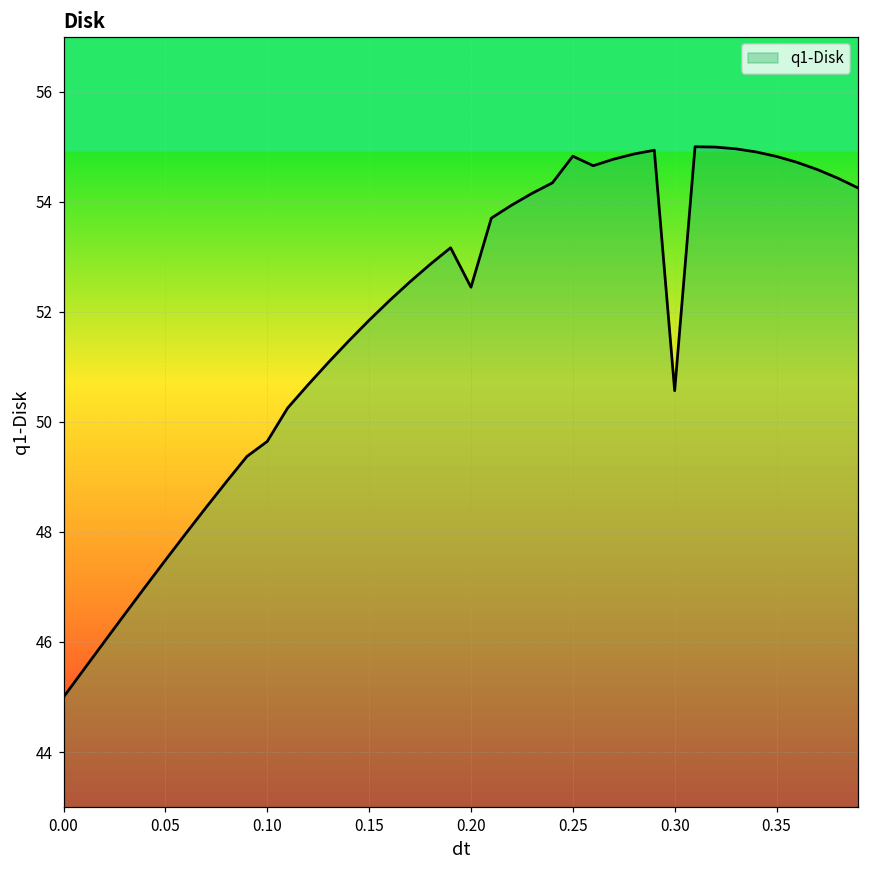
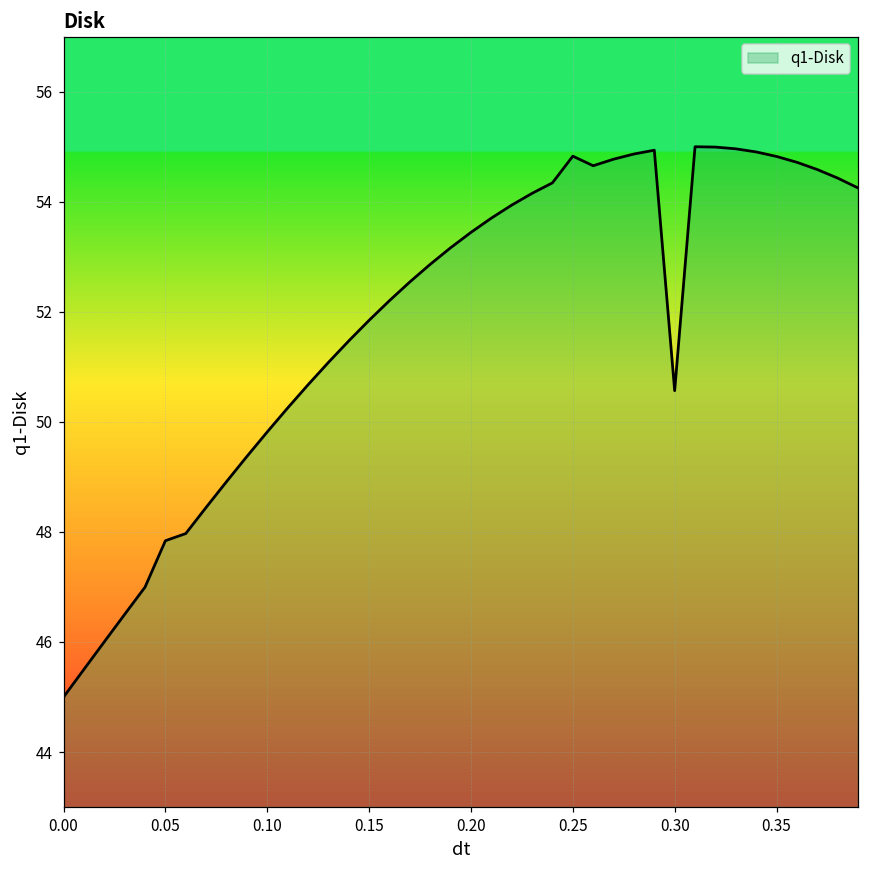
0.05: 47.5 -> 47.8
0.10: 49.6 -> 49.8
0.20: 52.4 -> 53.4
